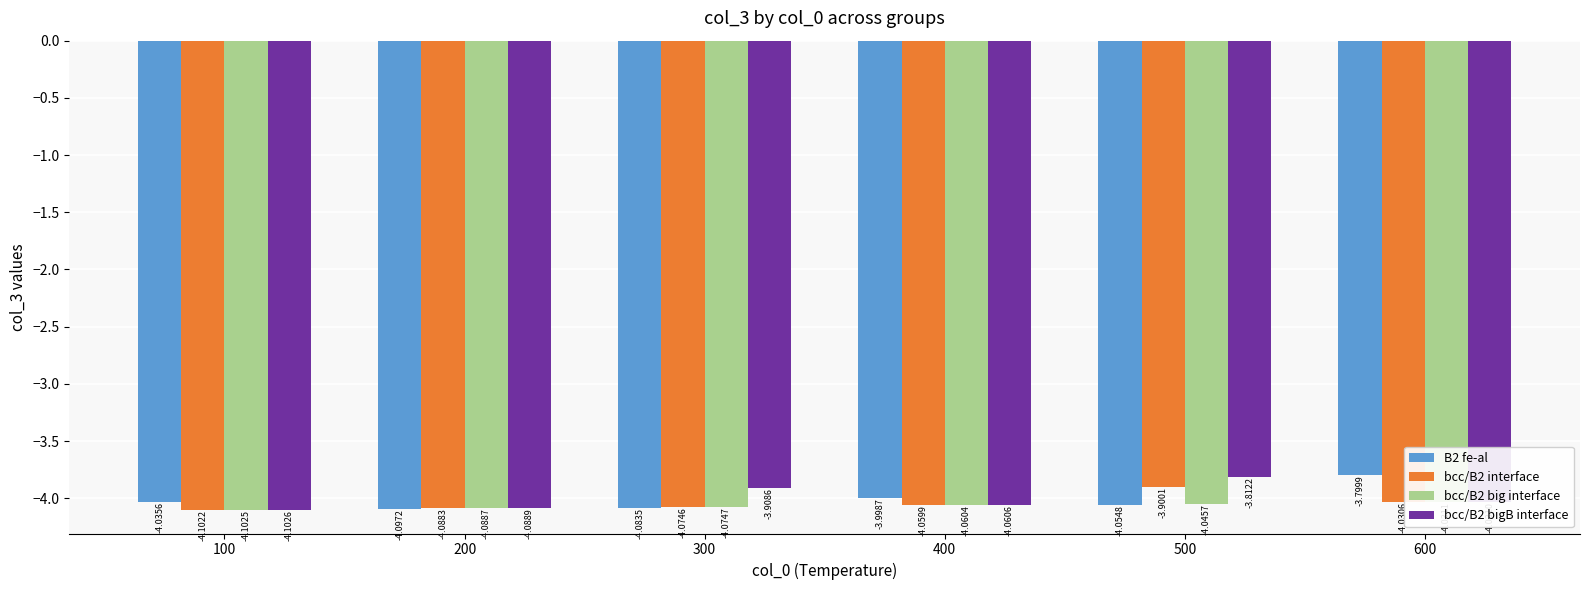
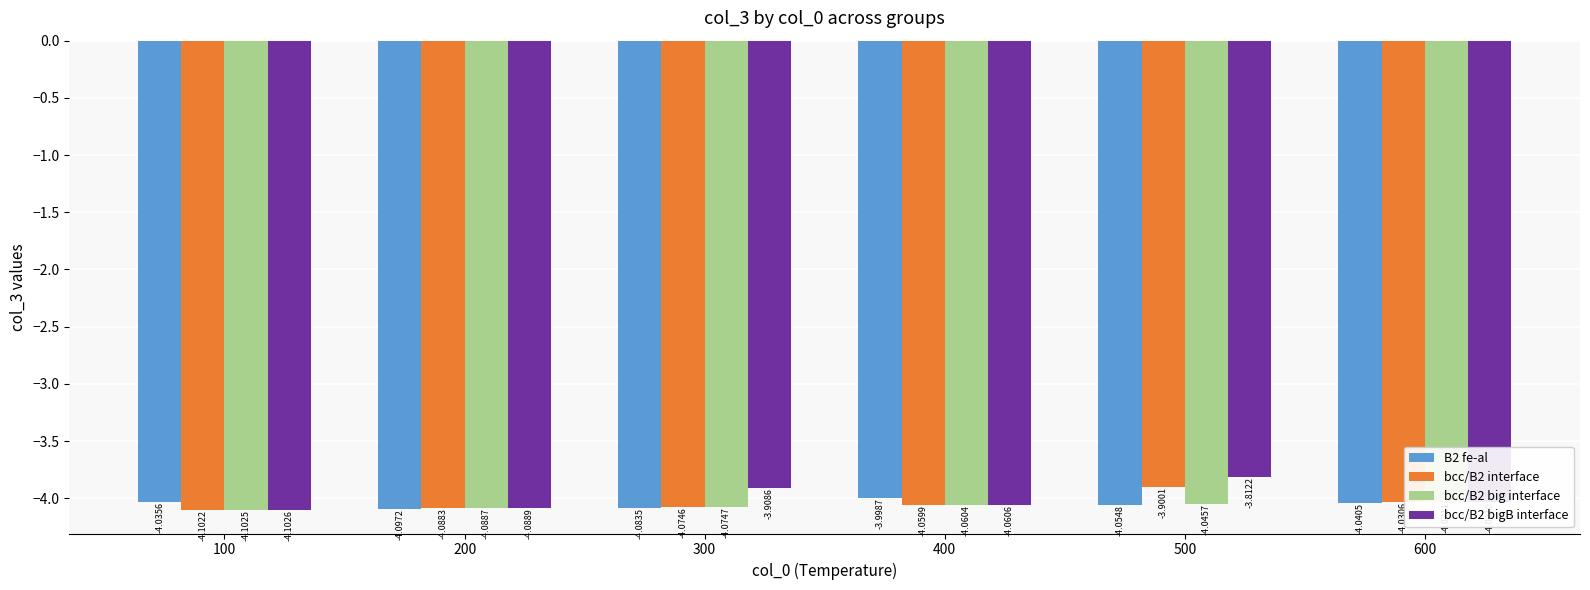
B2 fe-al, 600: -3.7999 -> -4.0405
